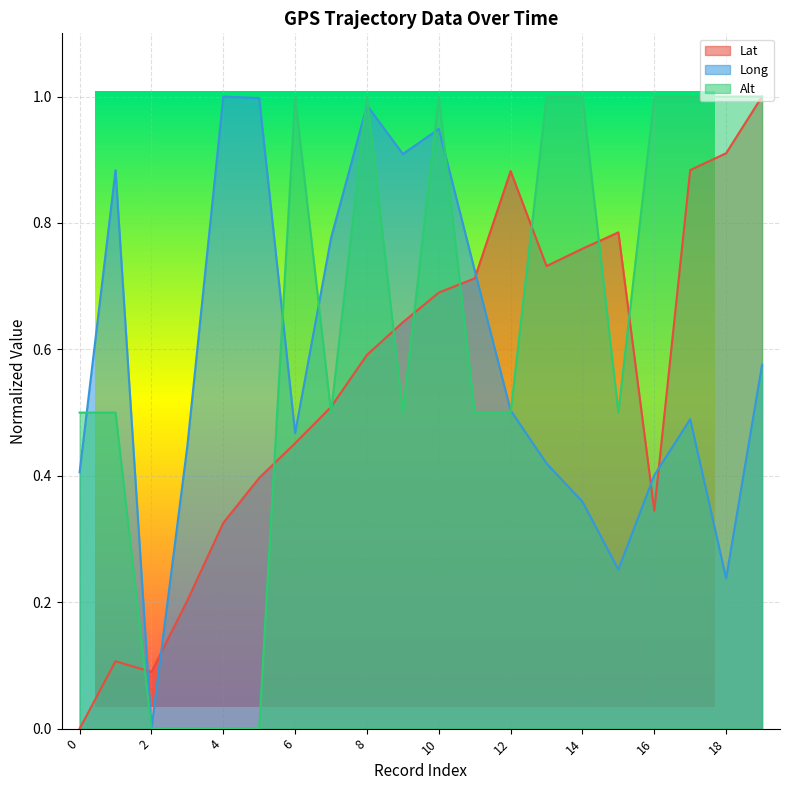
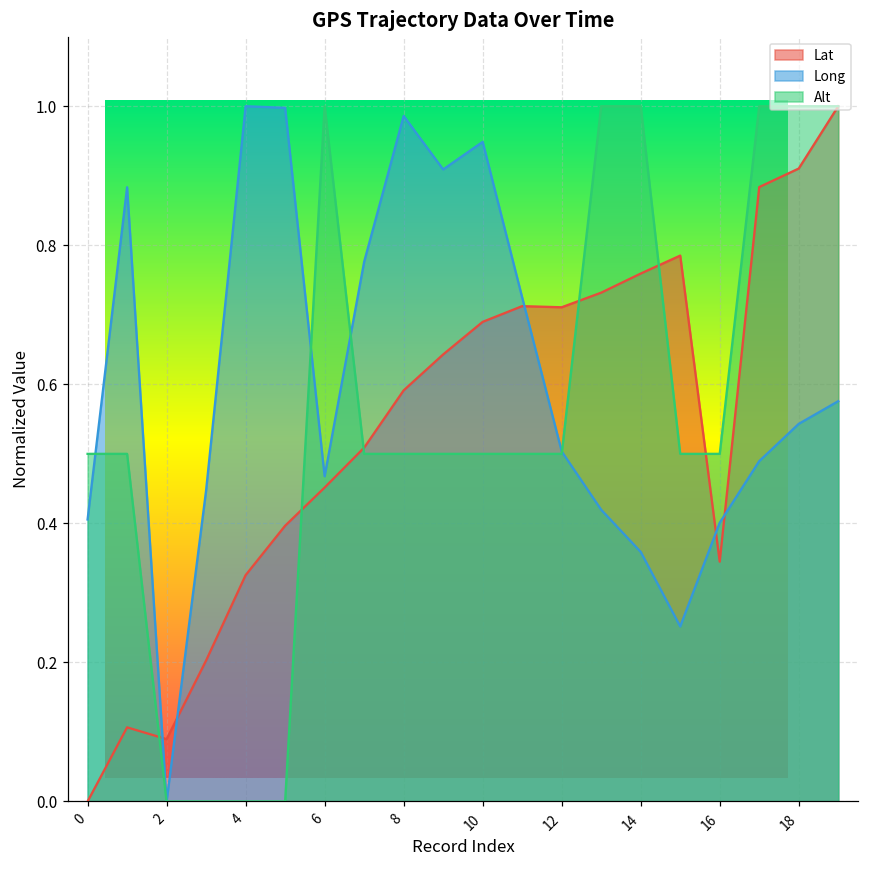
GPS Trajectory Data Over Time, Alt, 8: 1.00 -> 0.50
GPS Trajectory Data Over Time, Alt, 10: 1.00 -> 0.50
GPS Trajectory Data Over Time, Lat, 12: 0.88 -> 0.71
GPS Trajectory Data Over Time, Alt, 16: 1.00 -> 0.50
GPS Trajectory Data Over Time, Long, 18: 0.24 -> 0.54
